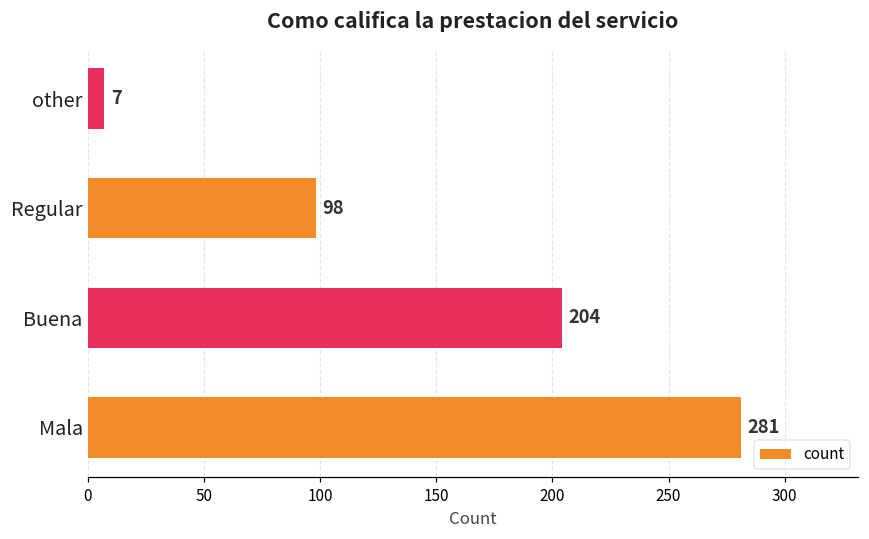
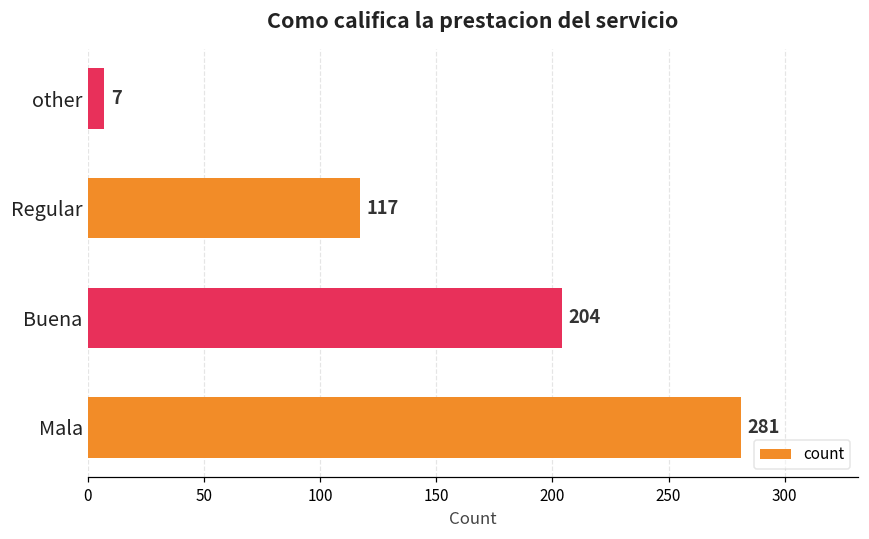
Regular: 98 -> 117
